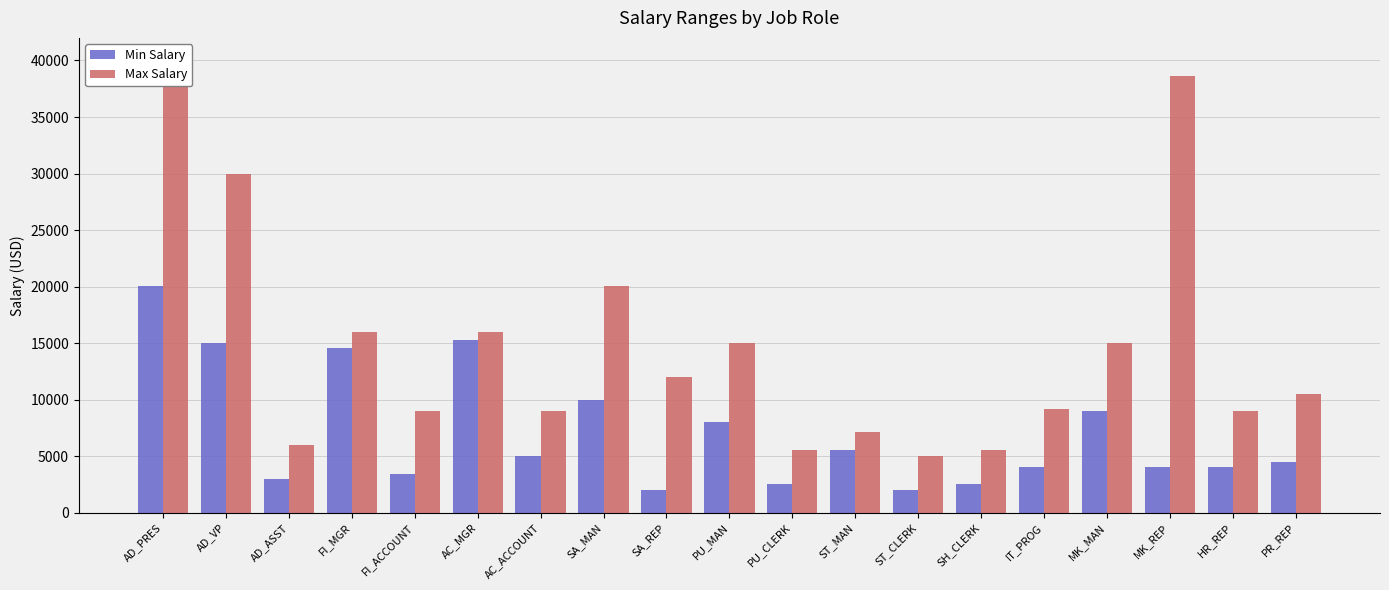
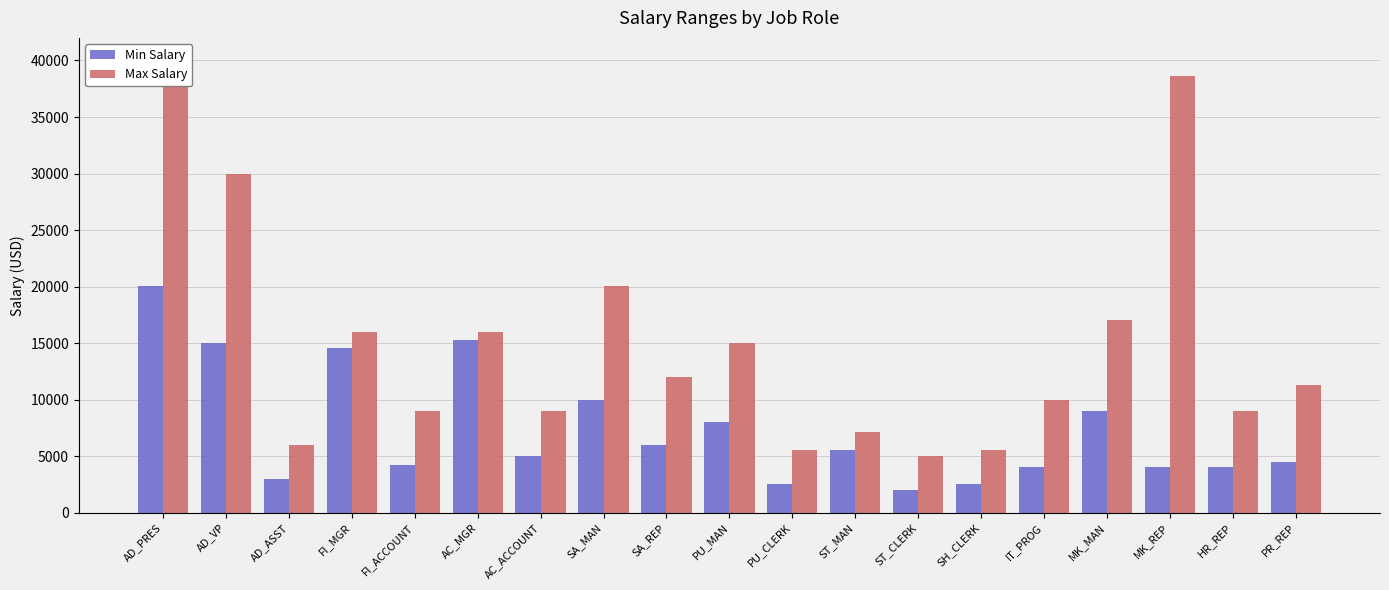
Min Salary, FI_ACCOUNT: 3400 -> 4200
Min Salary, SA_REP: 2000 -> 6000
Max Salary, IT_PROG: 9200 -> 10000
Max Salary, MK_MAN: 15000 -> 17000
Max Salary, PR_REP: 10500 -> 11300
